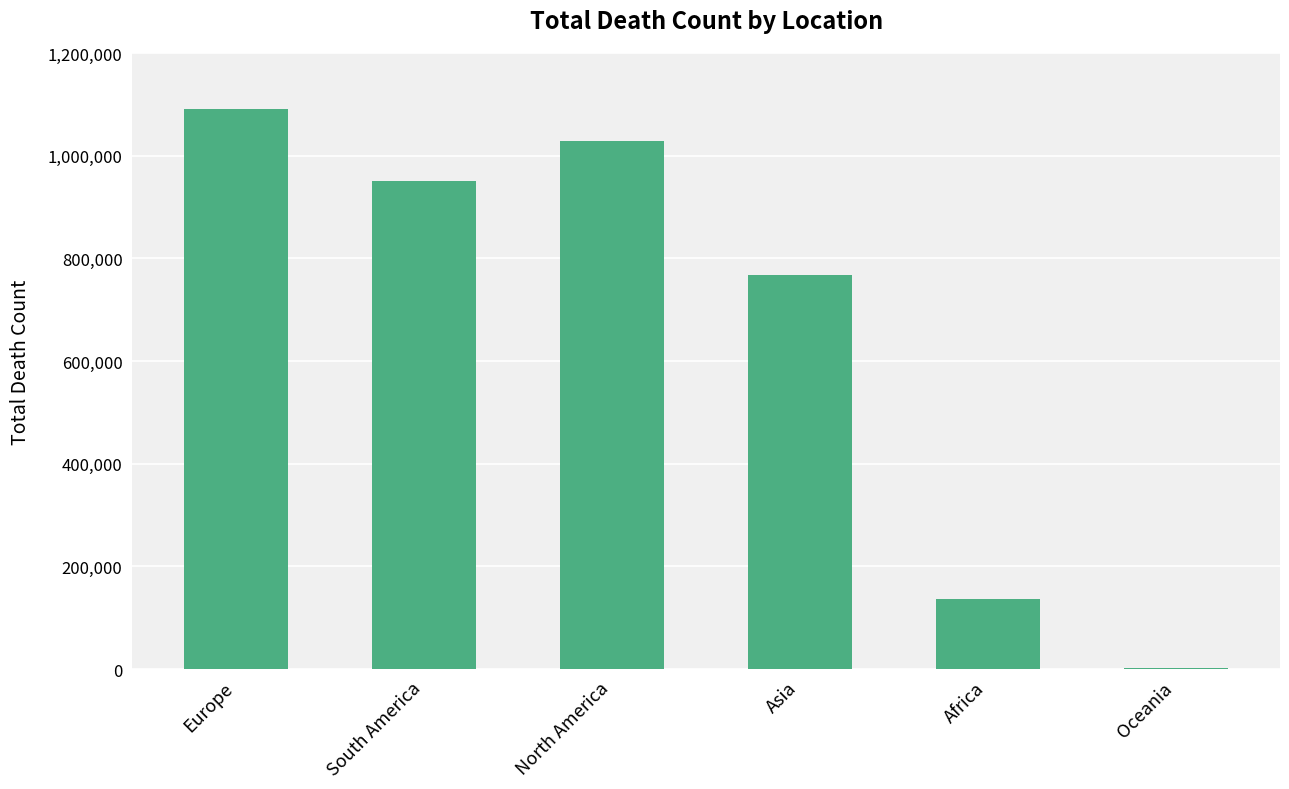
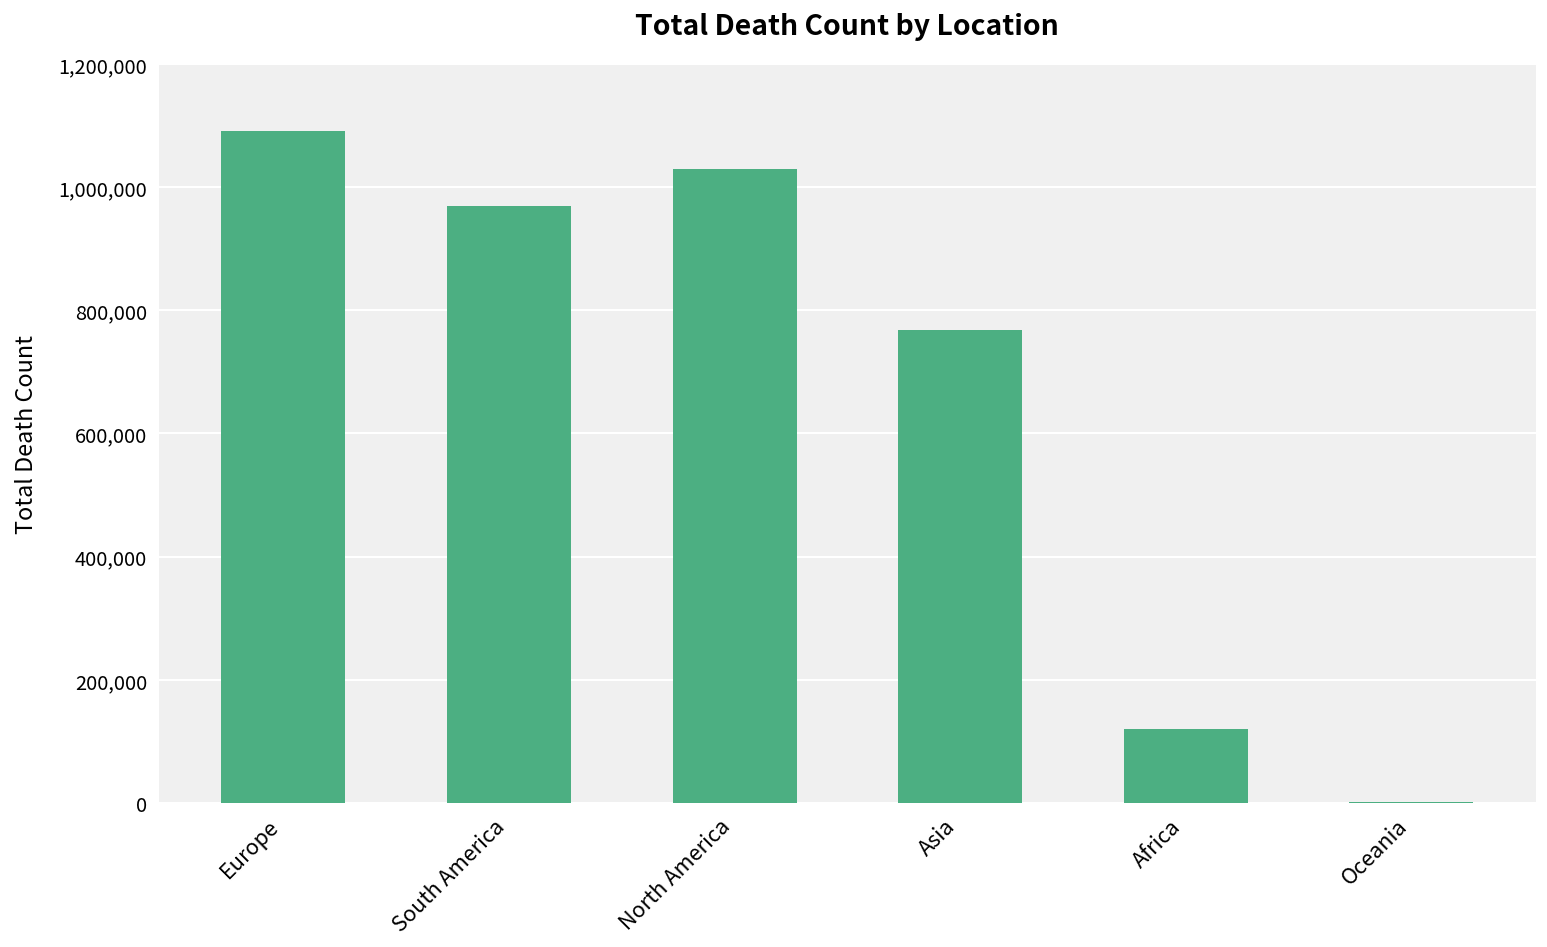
South America: 950,000 -> 970,000
Africa: 140,000 -> 120,000
